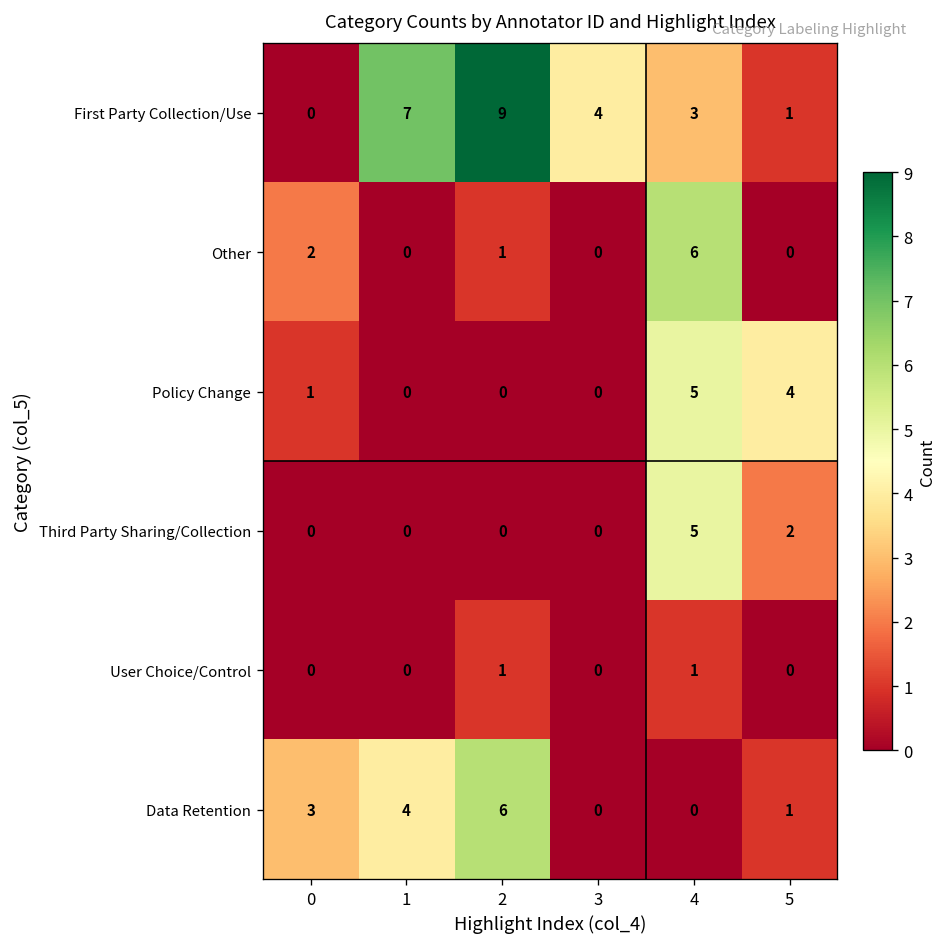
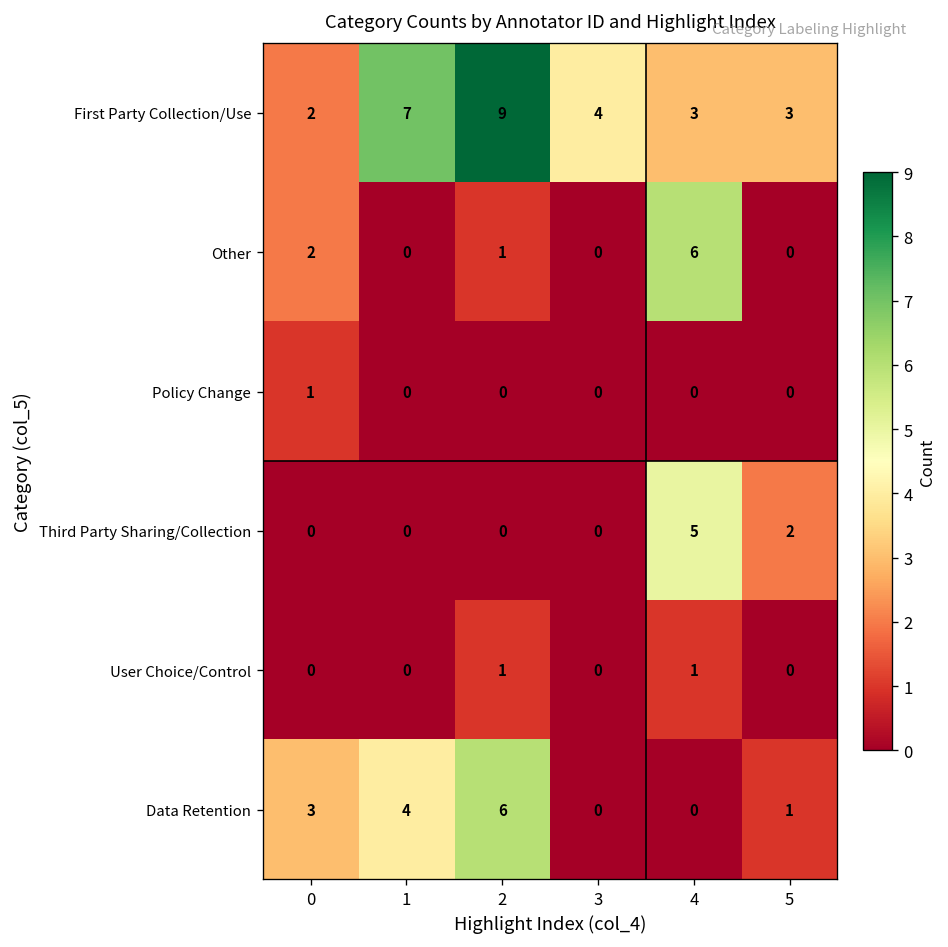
First Party Collection/Use, 0: 0 -> 2
First Party Collection/Use, 5: 1 -> 3
Policy Change, 4: 5 -> 0
Policy Change, 5: 4 -> 0
